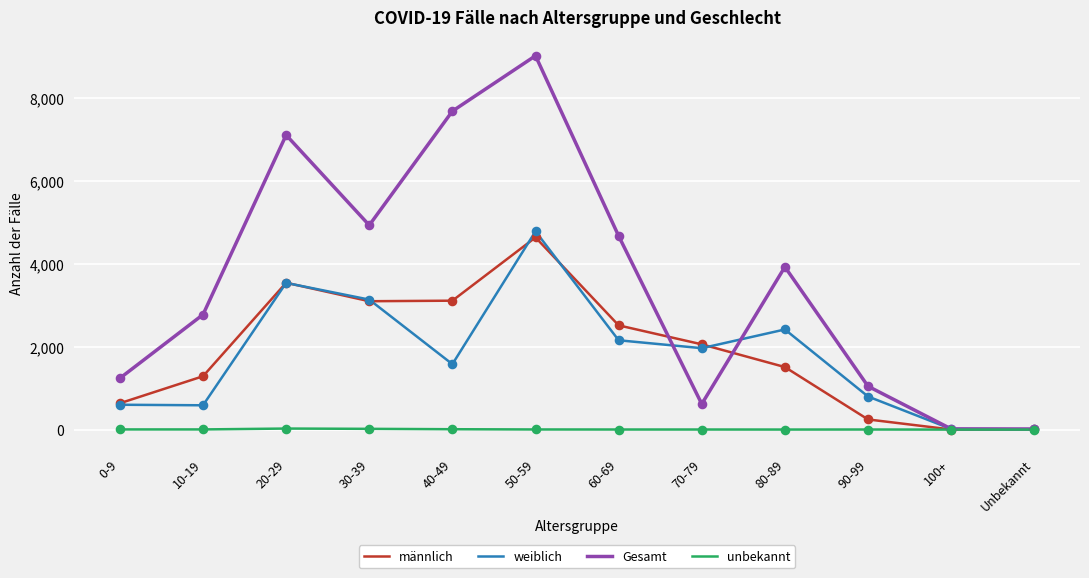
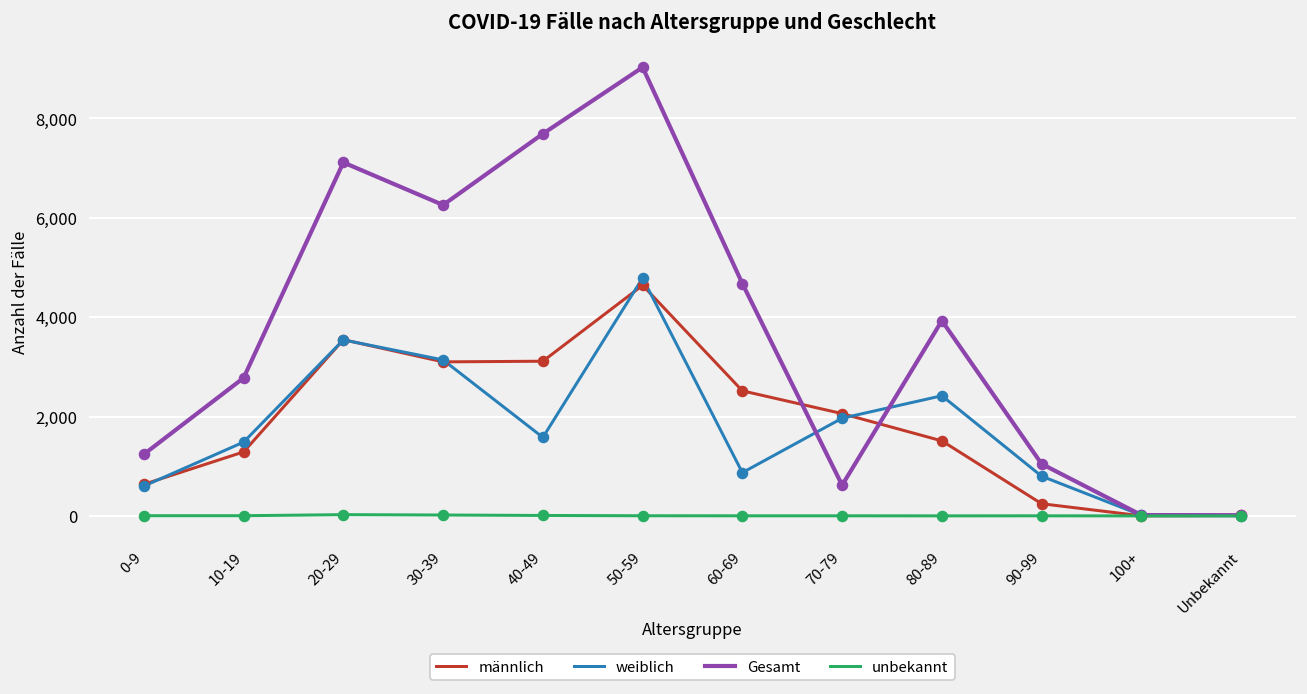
weiblich, 10-19: 600 -> 1,500
Gesamt, 30-39: 4,900 -> 6,300
weiblich, 60-69: 2,200 -> 900
